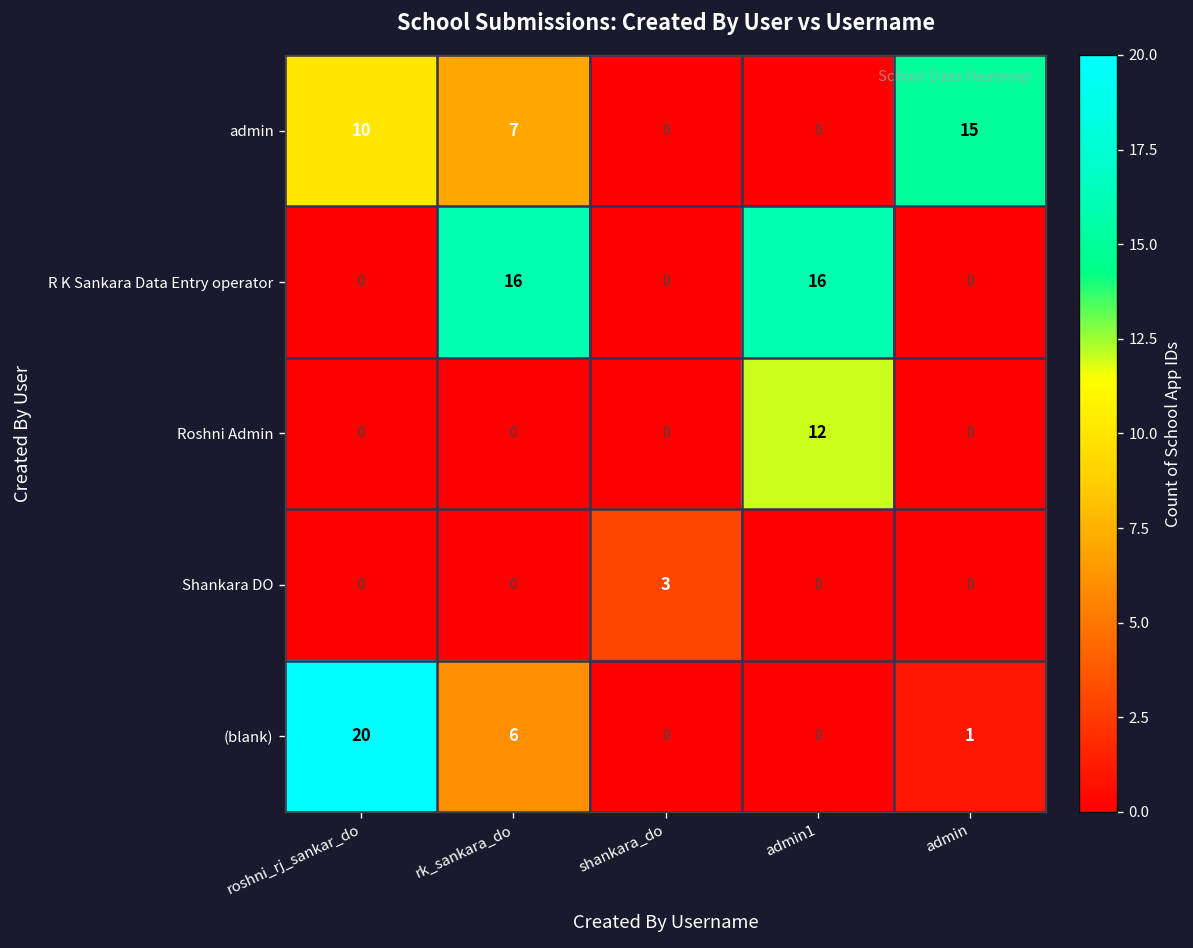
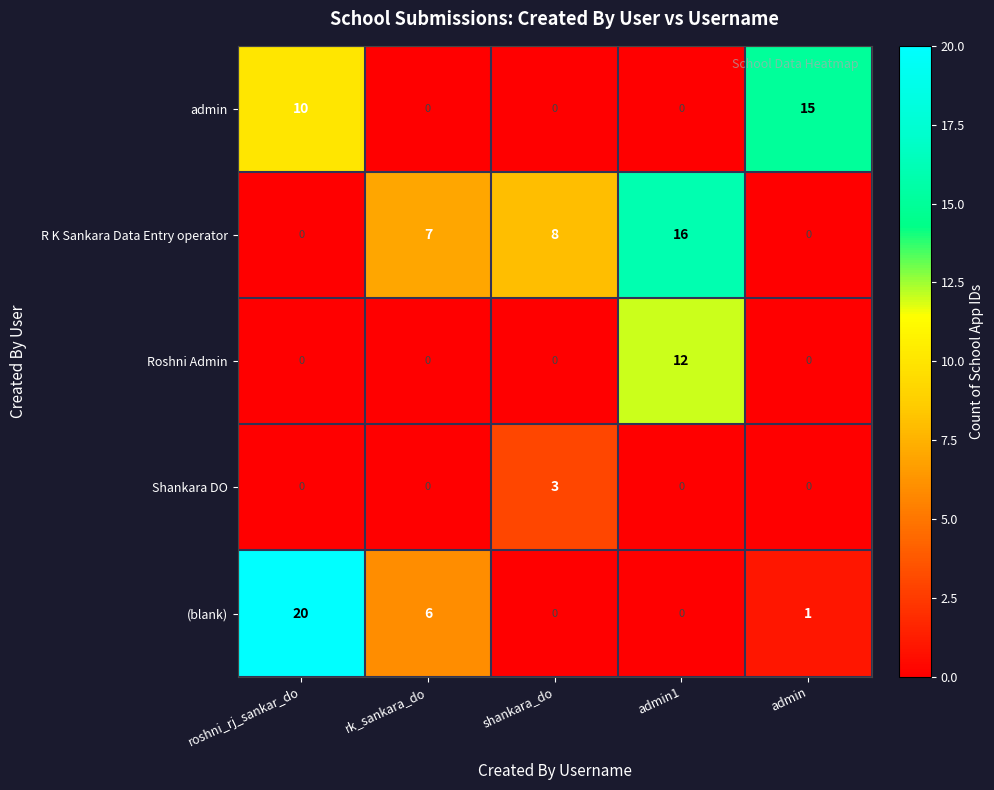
admin, rk_sankara_do: 7 -> 0
R K Sankara Data Entry operator, rk_sankara_do: 16 -> 7
R K Sankara Data Entry operator, shankara_do: 0 -> 8
